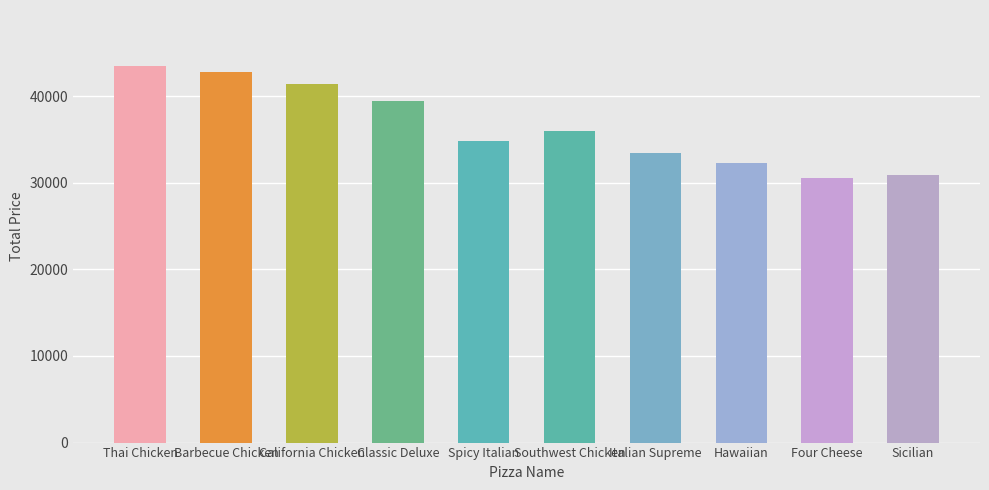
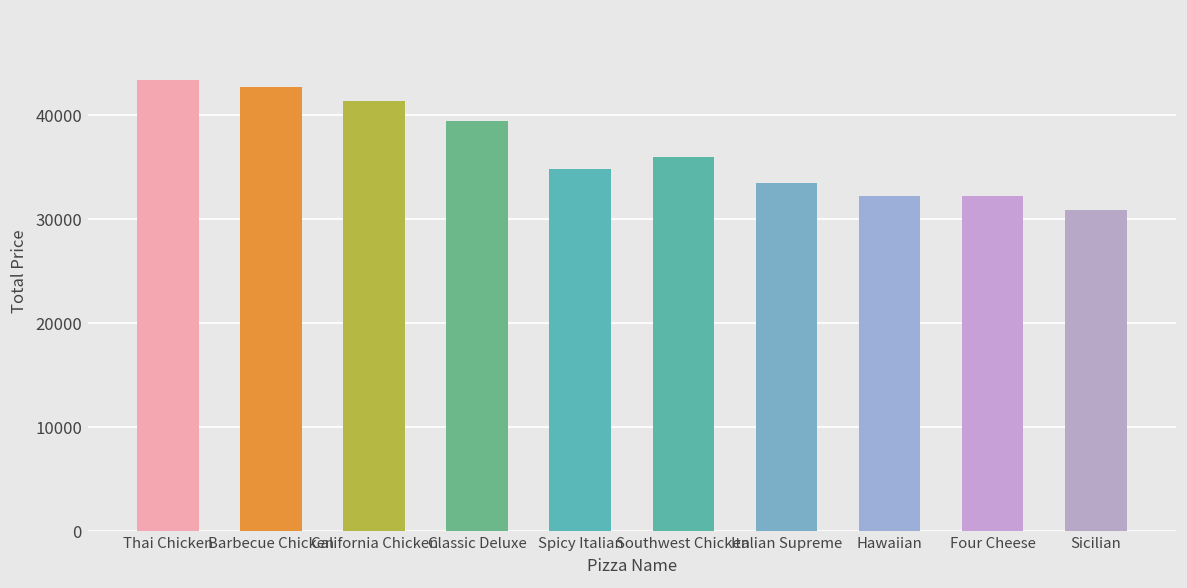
Four Cheese: 31000 -> 32000
